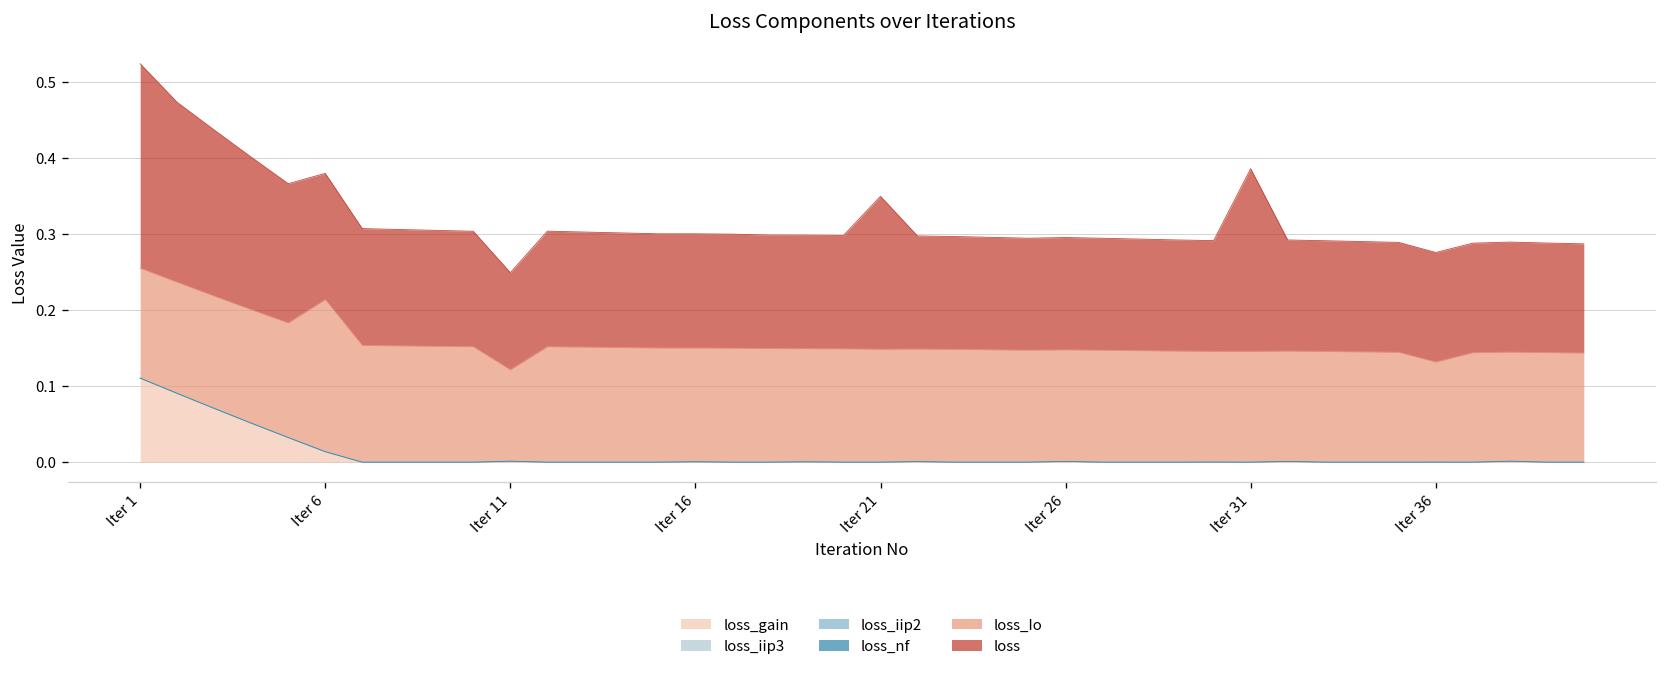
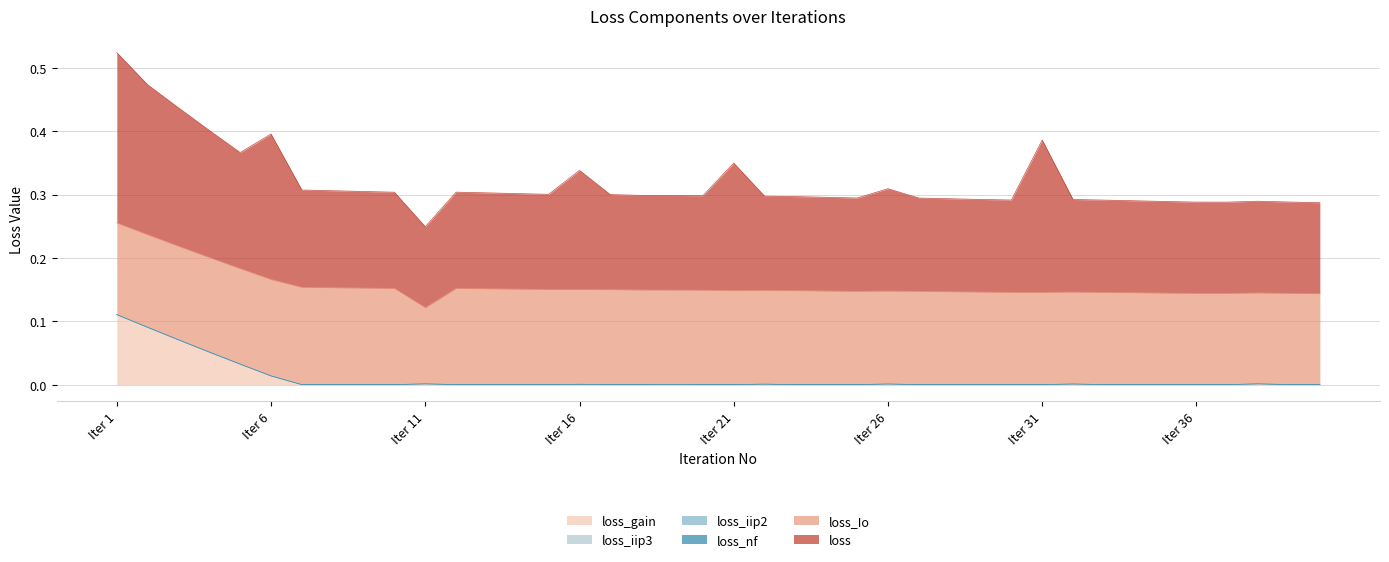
loss_Io, Iter 6: 0.20 -> 0.15
loss, Iter 6: 0.17 -> 0.23
loss, Iter 16: 0.15 -> 0.19
loss, Iter 26: 0.15 -> 0.16
loss_Io, Iter 36: 0.13 -> 0.14
